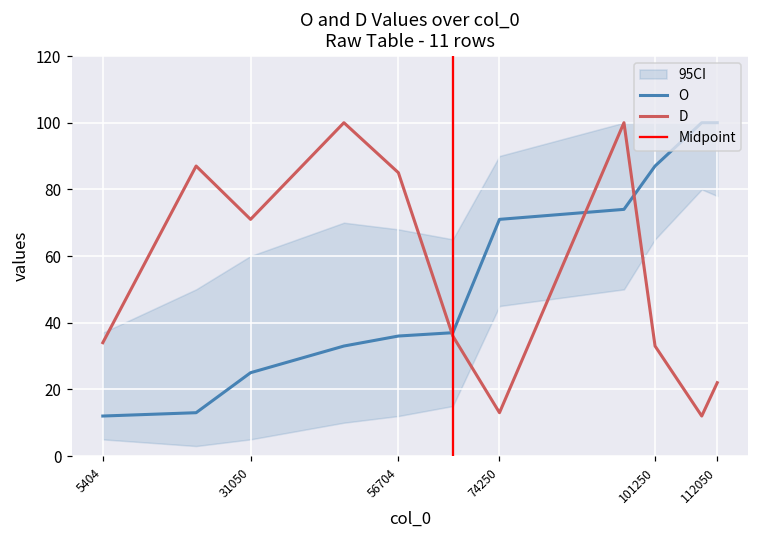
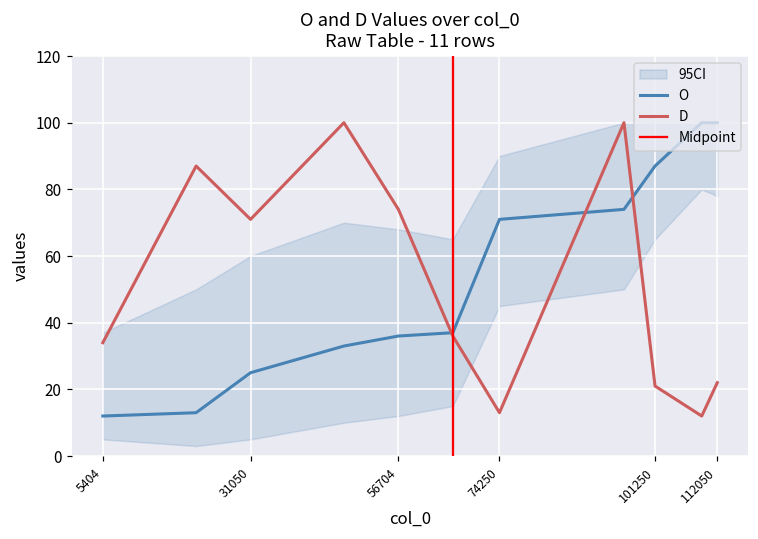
D, 56704: 85 -> 74
D, 101250: 33 -> 21
